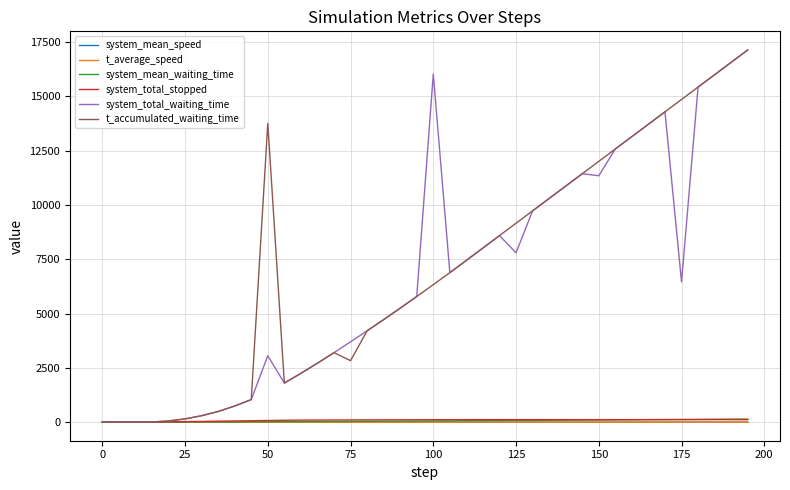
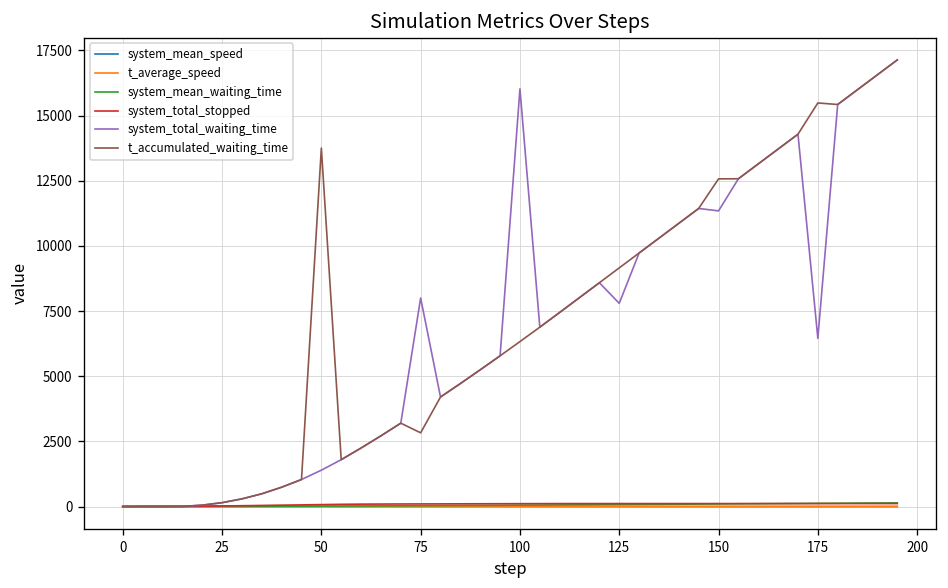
system_total_waiting_time, 50: 3100 -> 1400
system_total_waiting_time, 75: 3700 -> 8000
t_accumulated_waiting_time, 150: 12000 -> 12600
t_accumulated_waiting_time, 175: 14900 -> 15500
